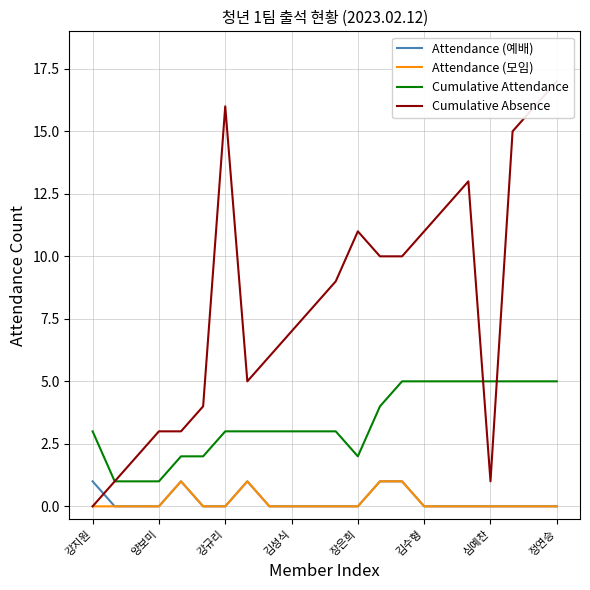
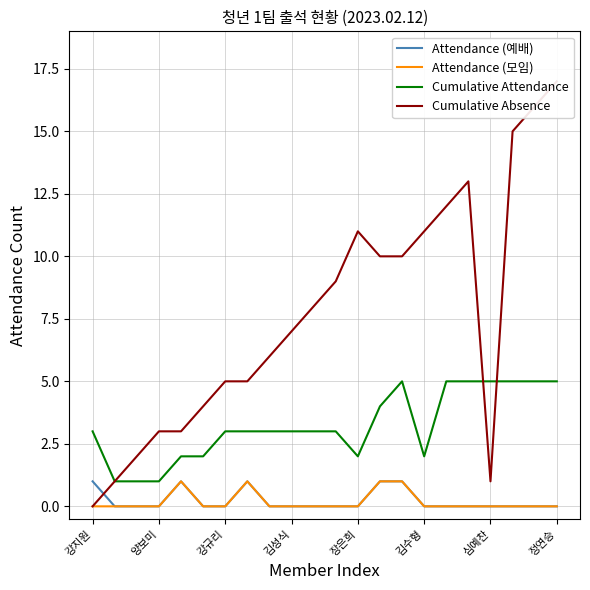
Cumulative Absence, 강규리: 16 -> 5
Cumulative Attendance, 김수형: 5 -> 2
